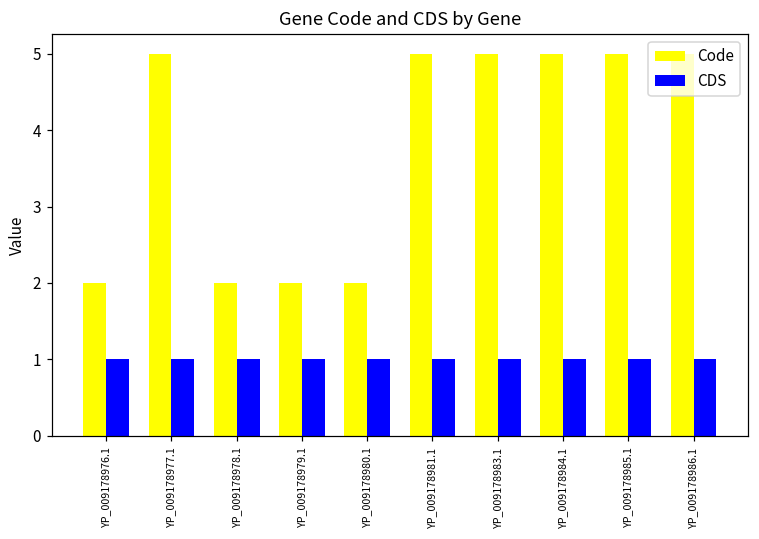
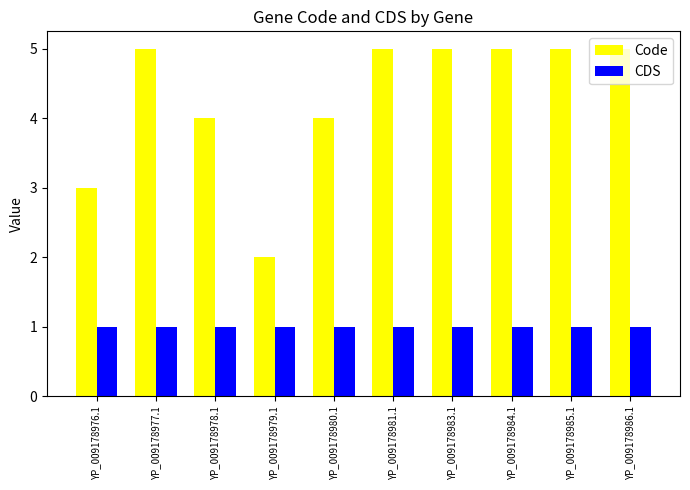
Code, YP_009178976.1: 2 -> 3
Code, YP_009178978.1: 2 -> 4
Code, YP_009178980.1: 2 -> 4
